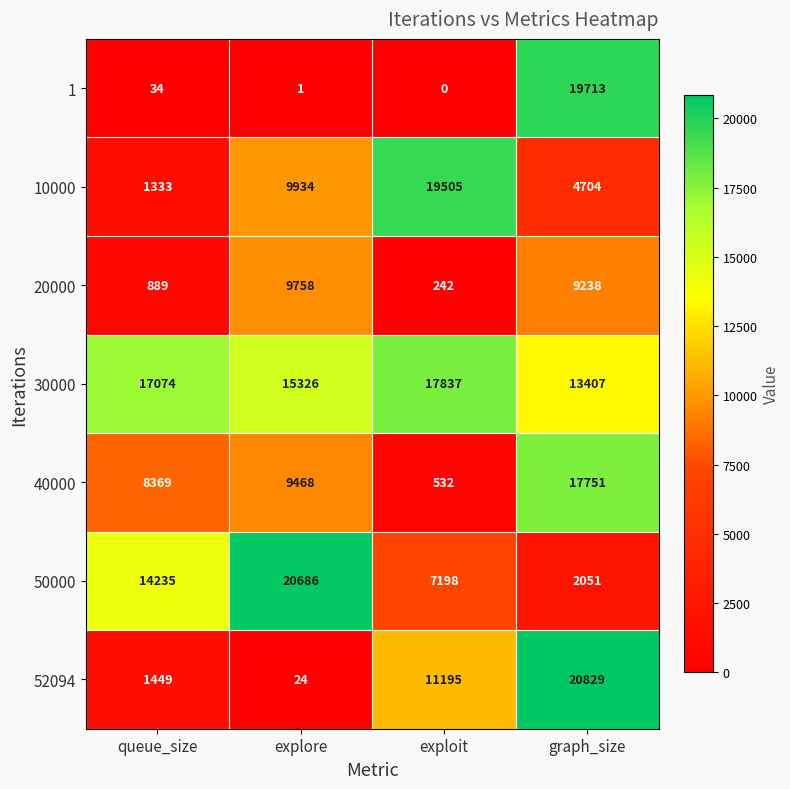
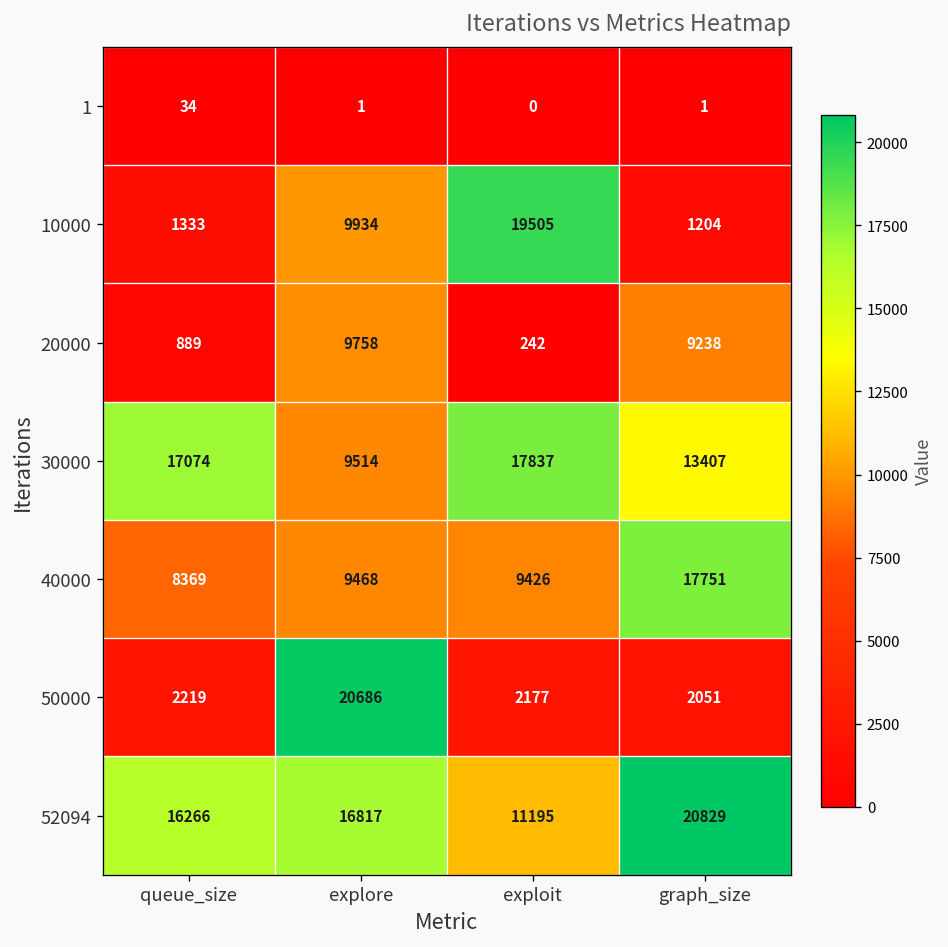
1, graph_size: 19713 -> 1
10000, graph_size: 4704 -> 1204
30000, explore: 15326 -> 9514
40000, exploit: 532 -> 9426
50000, queue_size: 14235 -> 2219
50000, exploit: 7198 -> 2177
52094, queue_size: 1449 -> 16266
52094, explore: 24 -> 16817
